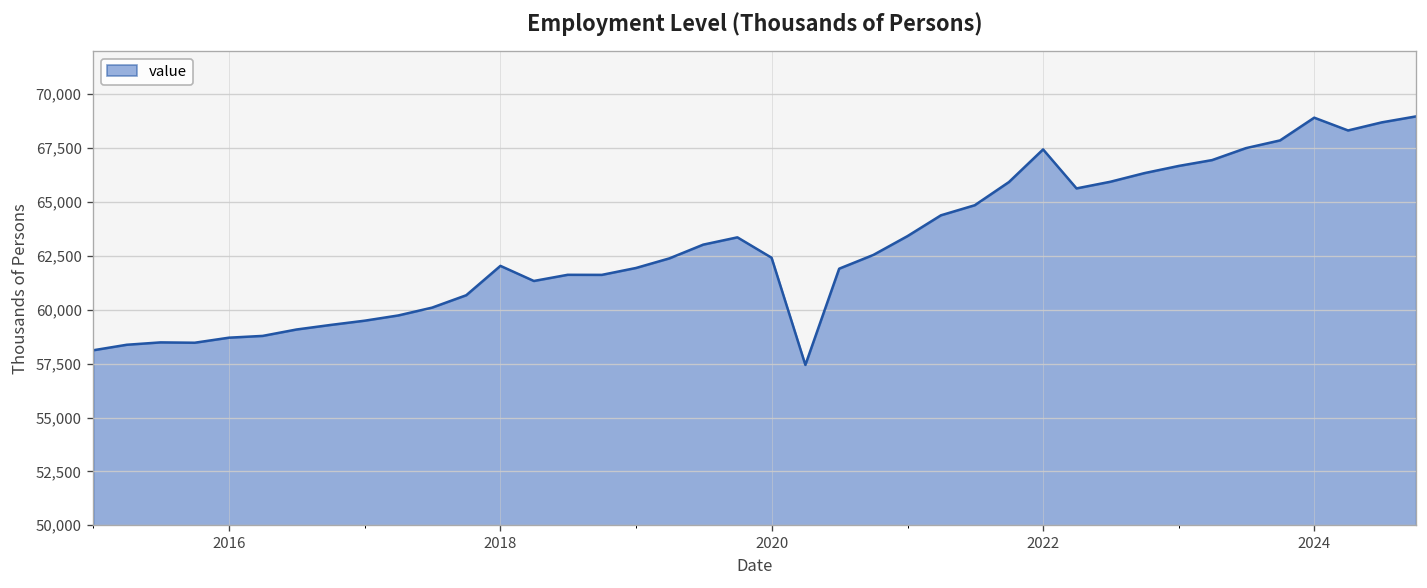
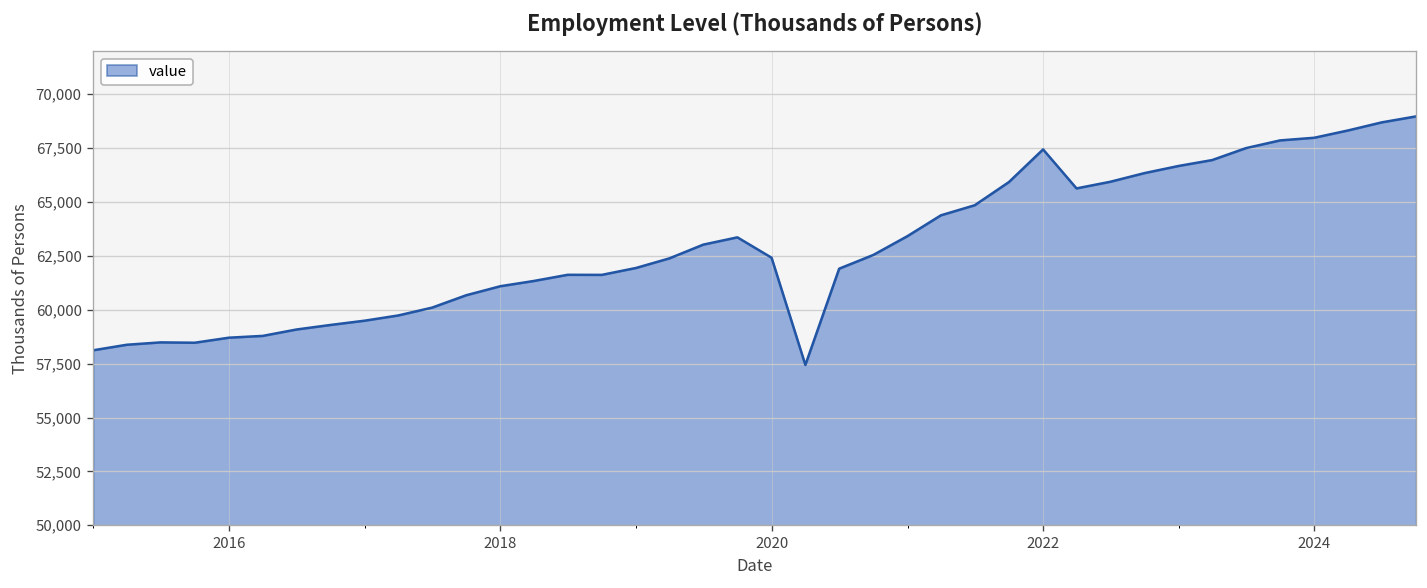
2018: 62,000 -> 61,100
2024: 68,900 -> 68,000
